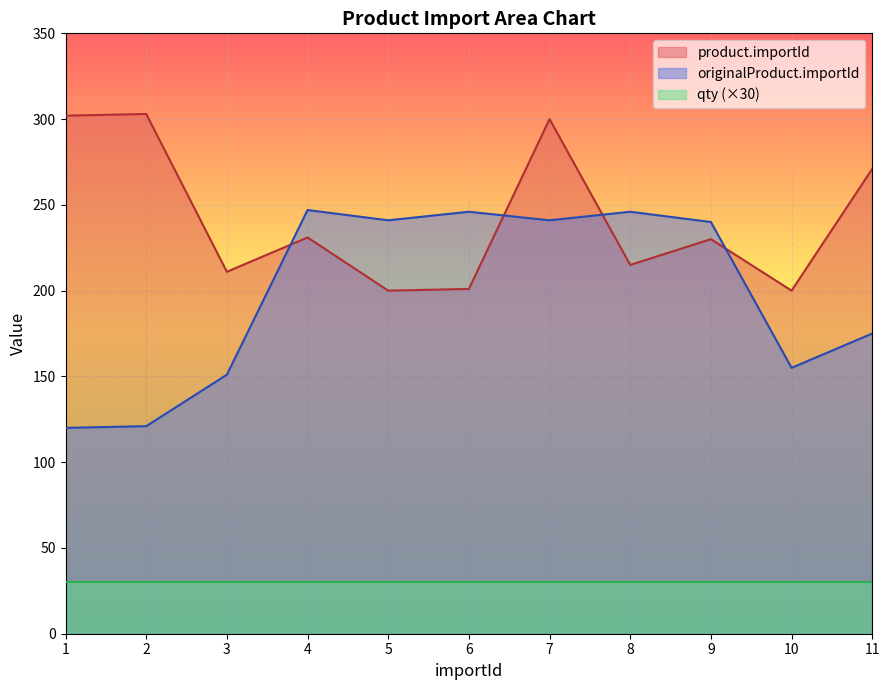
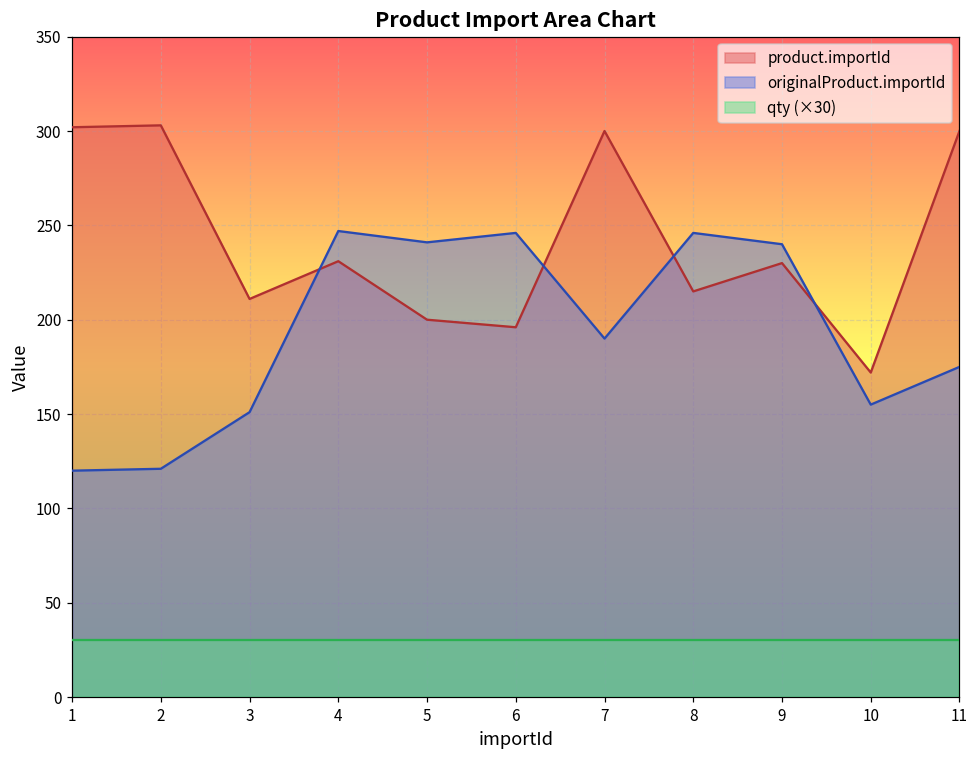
product.importId, 6: 201 -> 196
originalProduct.importId, 7: 241 -> 190
product.importId, 10: 200 -> 172
product.importId, 11: 271 -> 300
